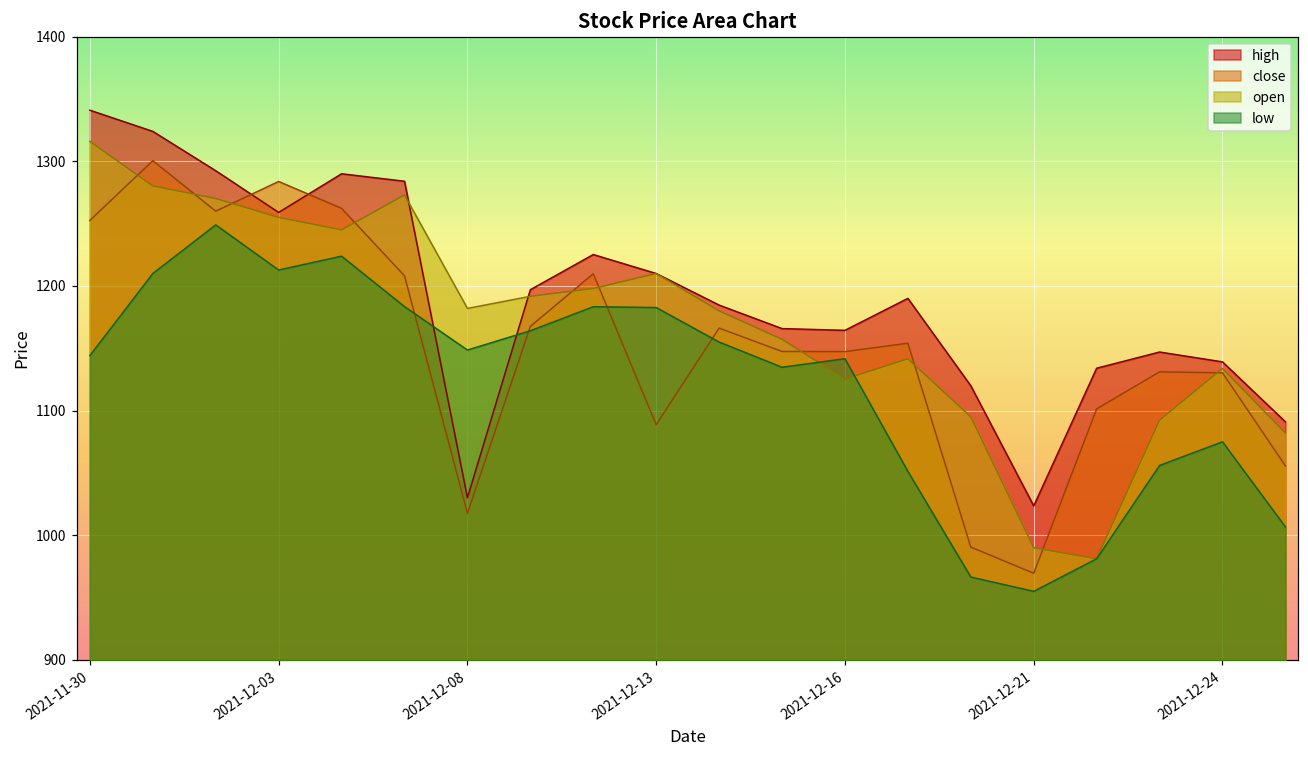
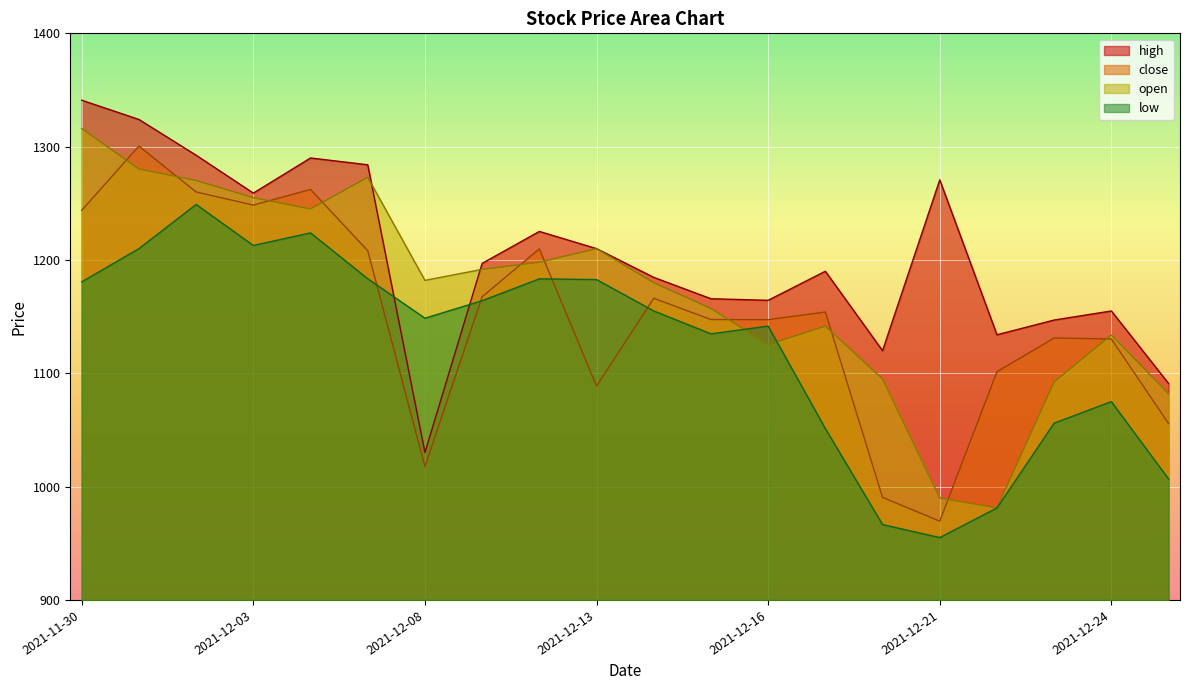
close, 2021-11-30: 1253 -> 1244
low, 2021-11-30: 1144 -> 1181
close, 2021-12-03: 1284 -> 1248
high, 2021-12-21: 1024 -> 1271
high, 2021-12-24: 1139 -> 1155
